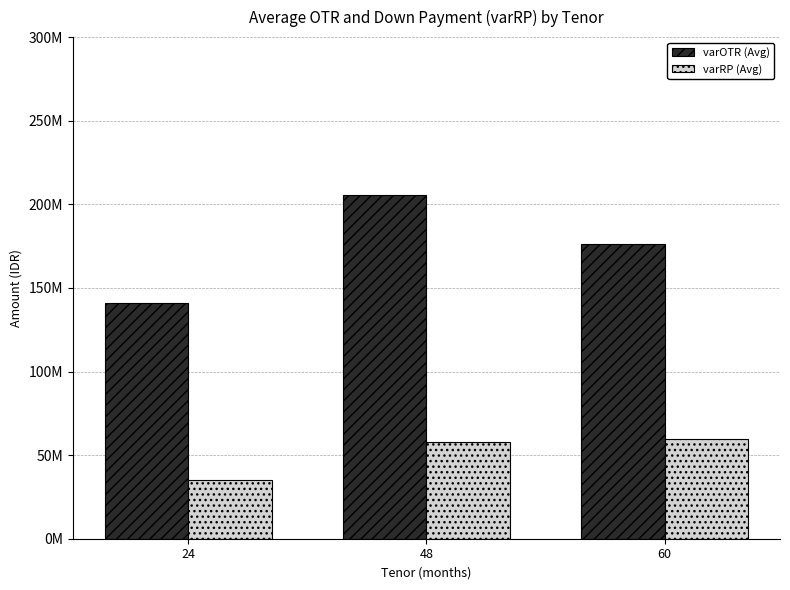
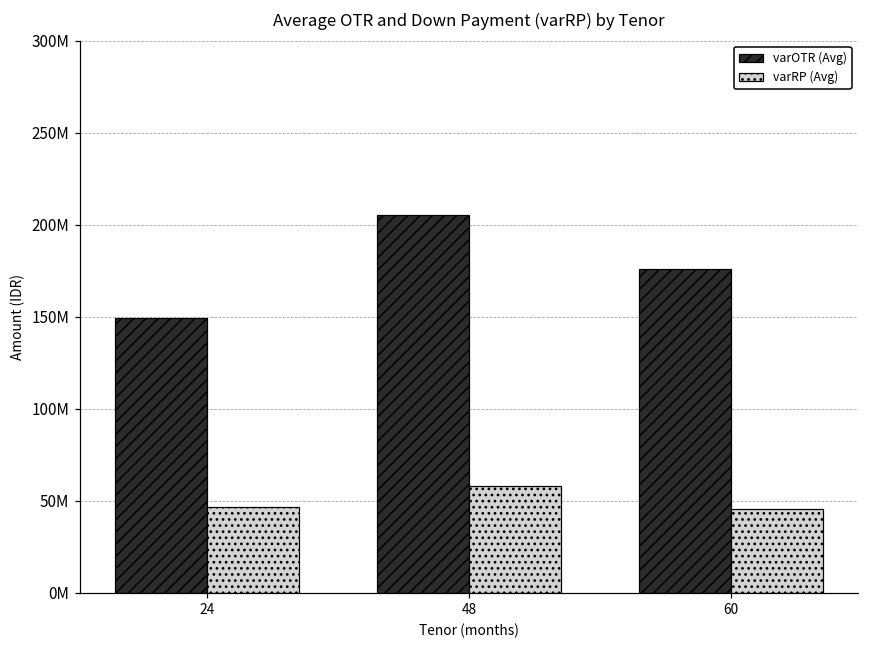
varOTR (Avg), 24: 141000000 -> 149000000
varRP (Avg), 24: 35000000 -> 46000000
varRP (Avg), 60: 60000000 -> 45000000
